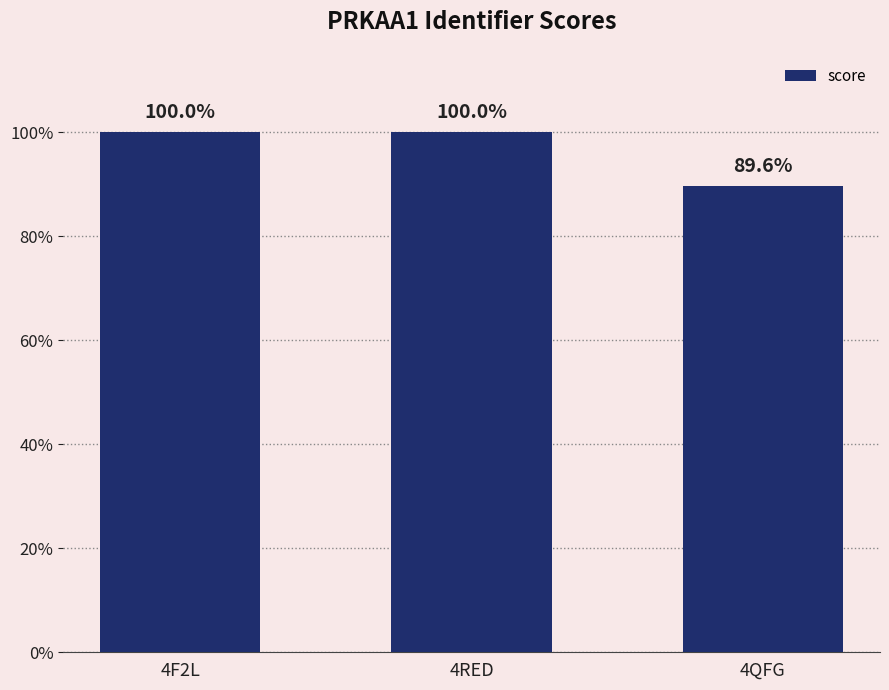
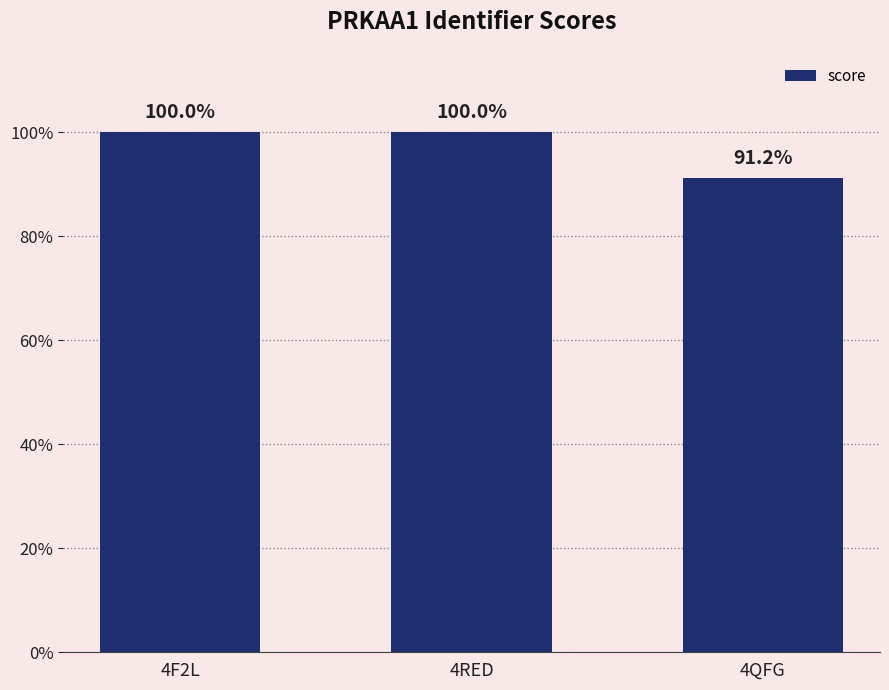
4QFG: 89.6% -> 91.2%
